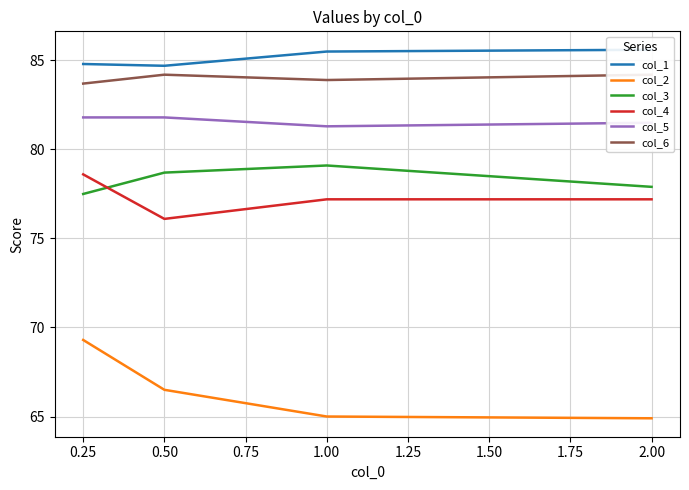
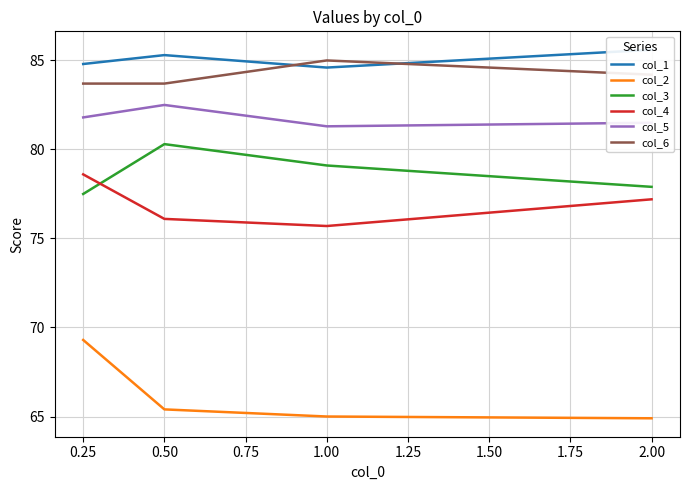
col_1, 0.50: 84.7 -> 85.3
col_2, 0.50: 66.5 -> 65.4
col_3, 0.50: 78.7 -> 80.3
col_5, 0.50: 81.8 -> 82.5
col_6, 0.50: 84.2 -> 83.7
col_1, 1.00: 85.5 -> 84.6
col_4, 1.00: 77.2 -> 75.7
col_6, 1.00: 83.9 -> 85.0
